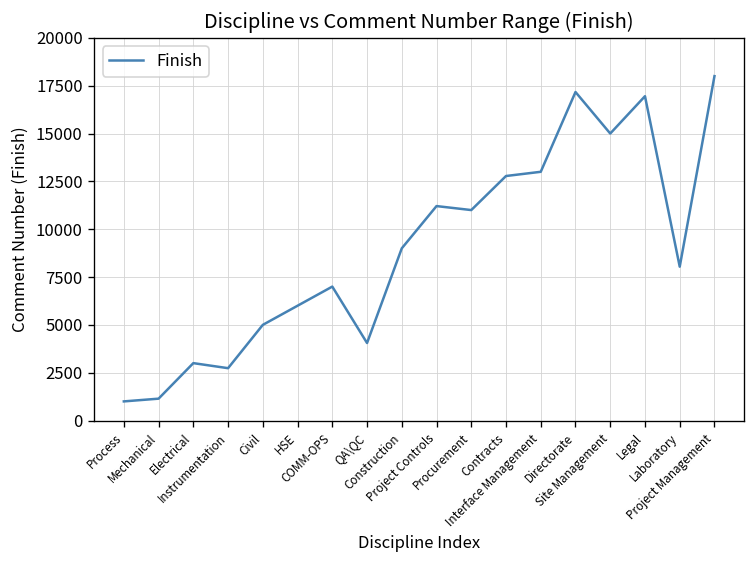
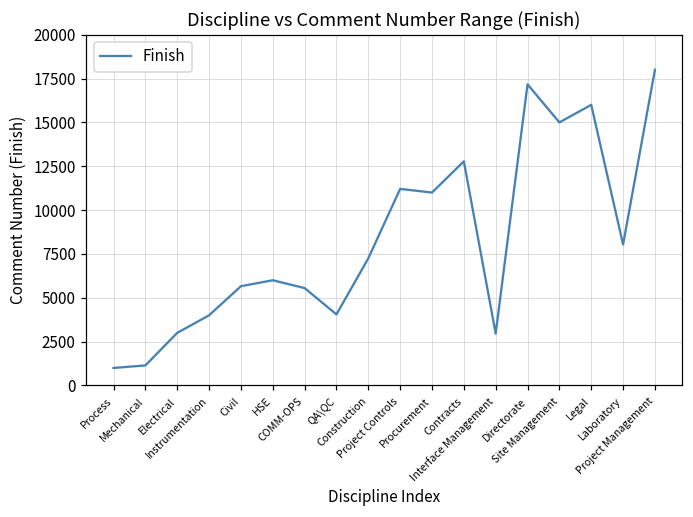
Instrumentation: 2700 -> 4000
Civil: 5000 -> 5700
COMM-OPS: 7000 -> 5600
Construction: 9000 -> 7300
Interface Management: 13000 -> 3000
Legal: 17000 -> 16000
